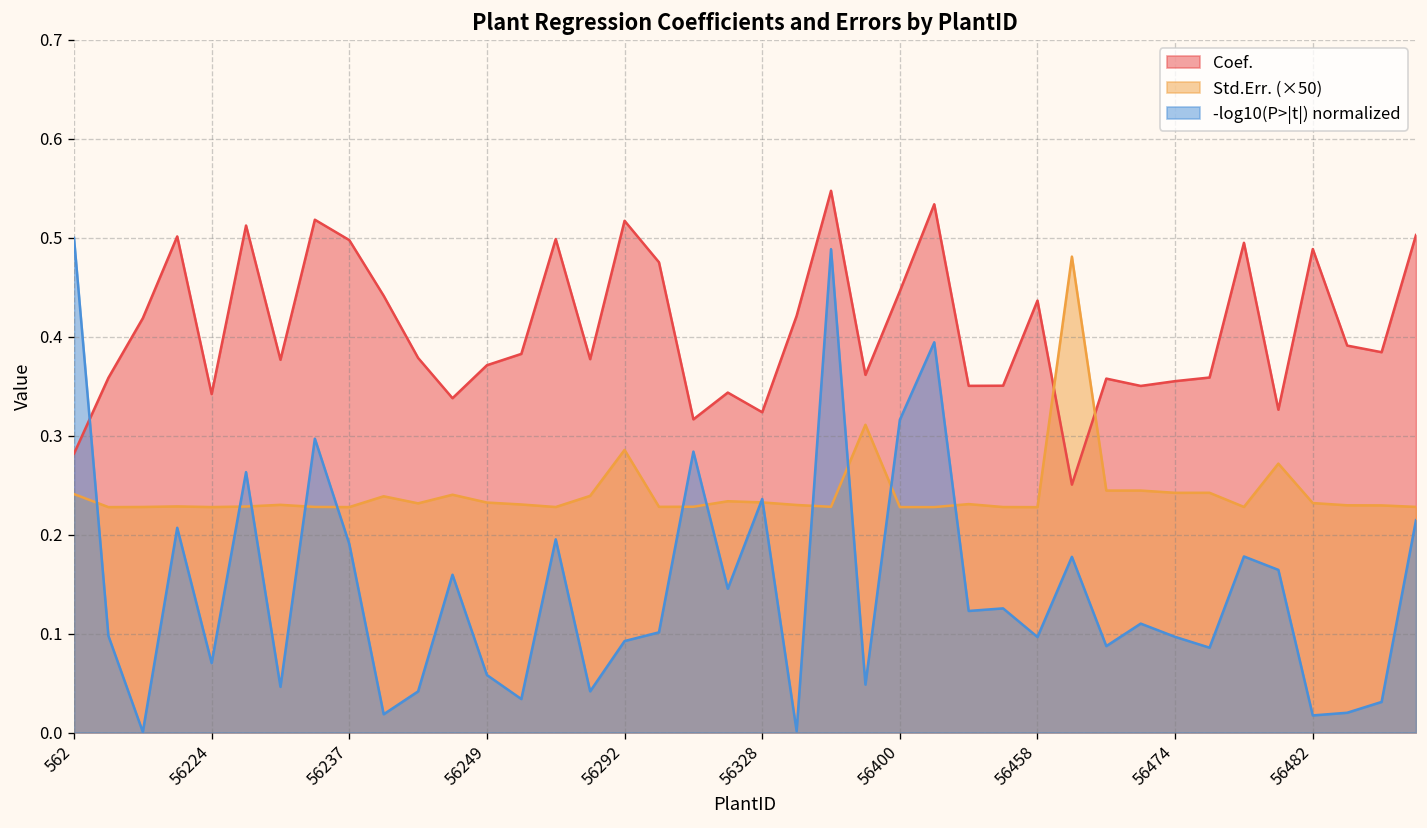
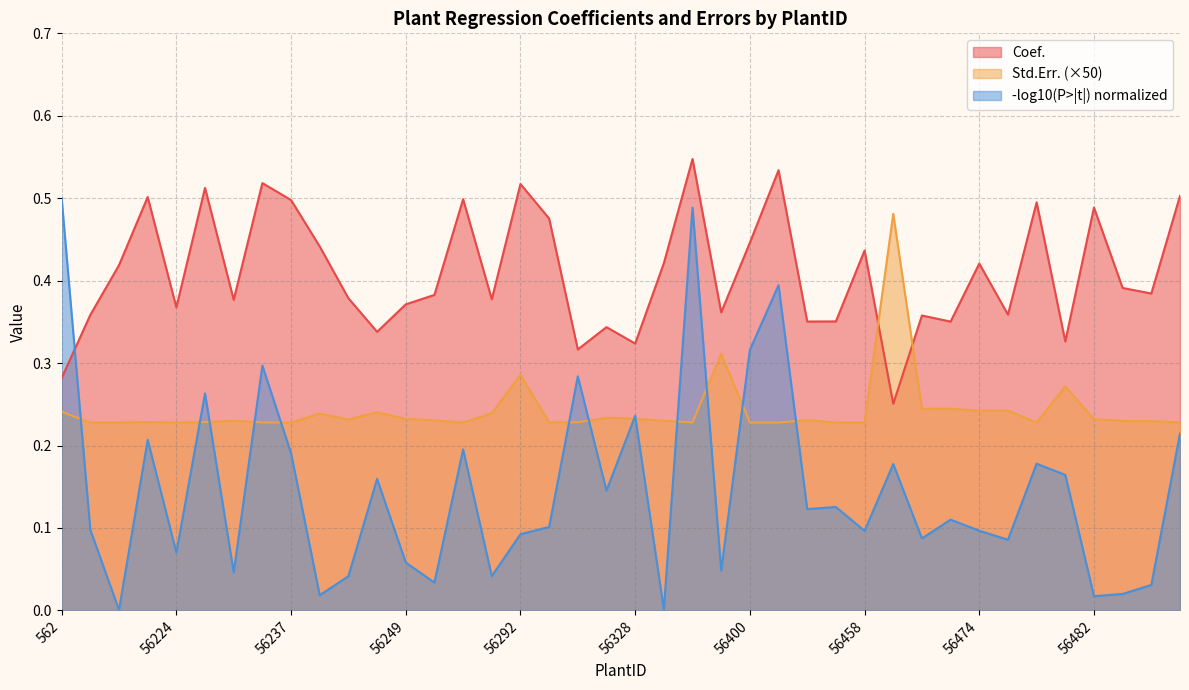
Coef., 56224: 0.34 -> 0.37
Coef., 56474: 0.36 -> 0.42
